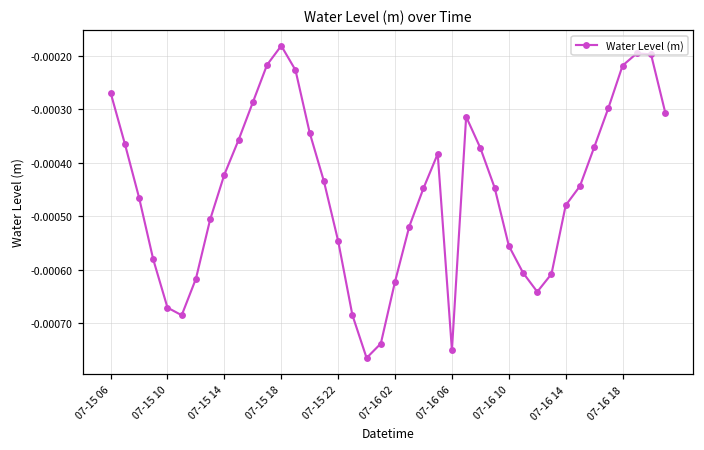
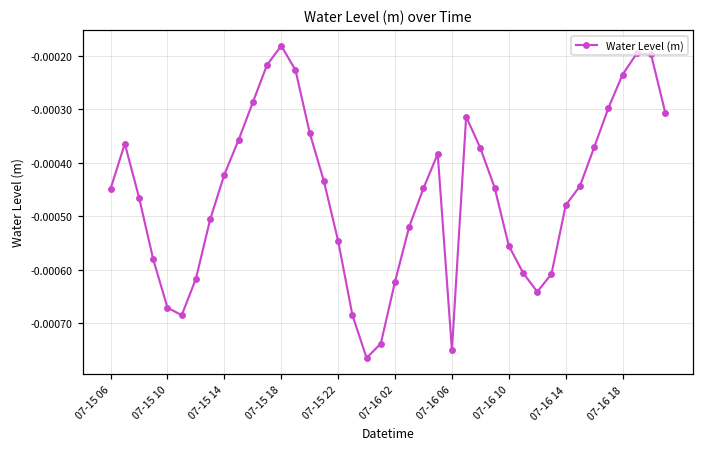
07-15 06: -0.00027 -> -0.00045
07-16 18: -0.00022 -> -0.00023
